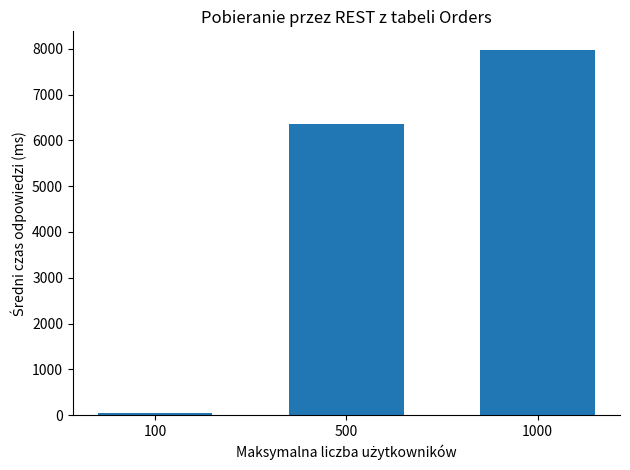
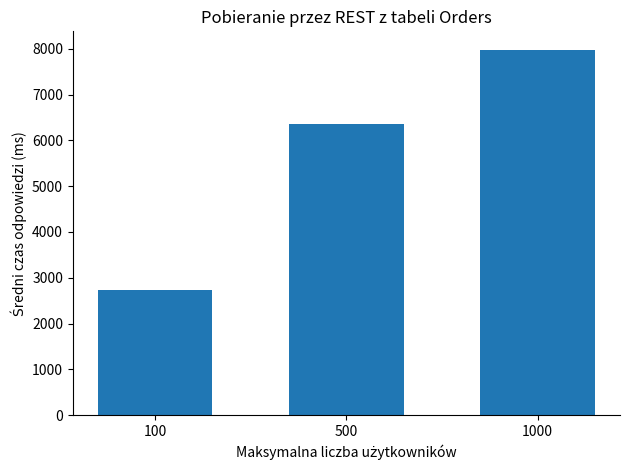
100: 0 -> 2700
